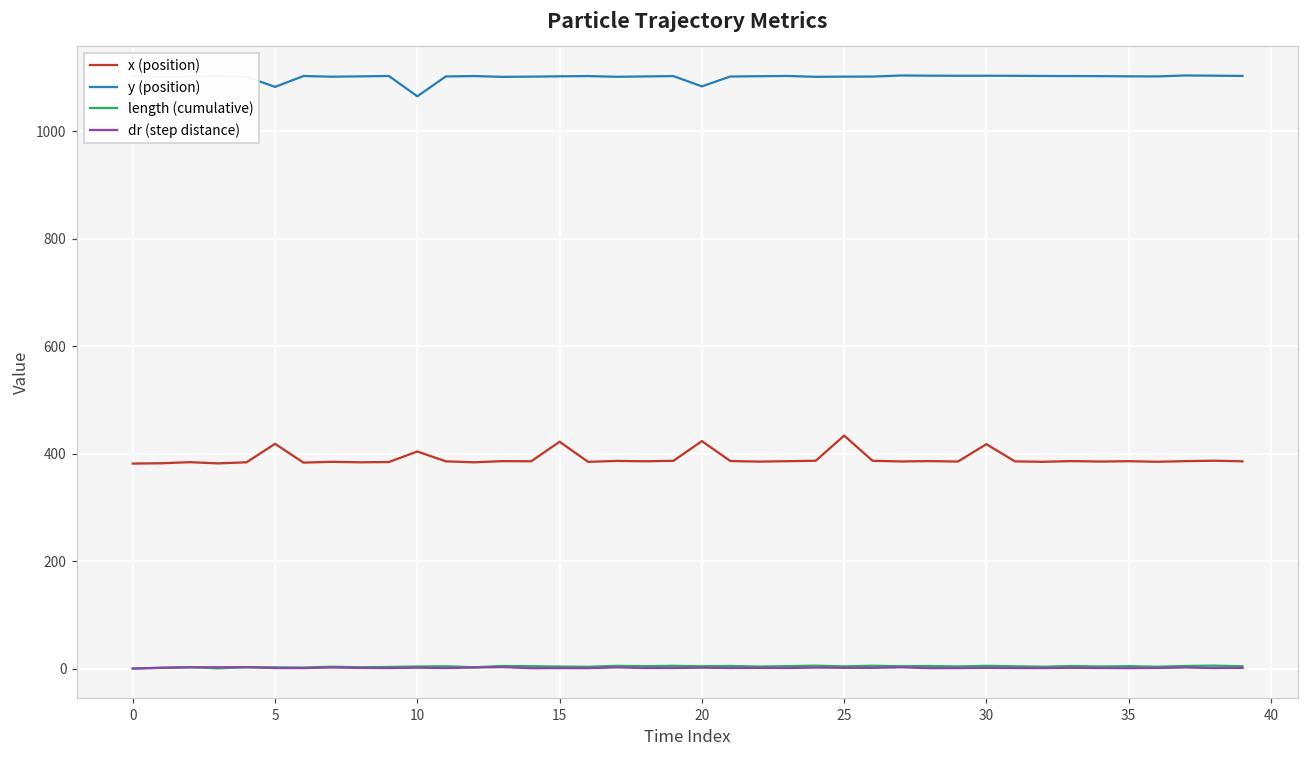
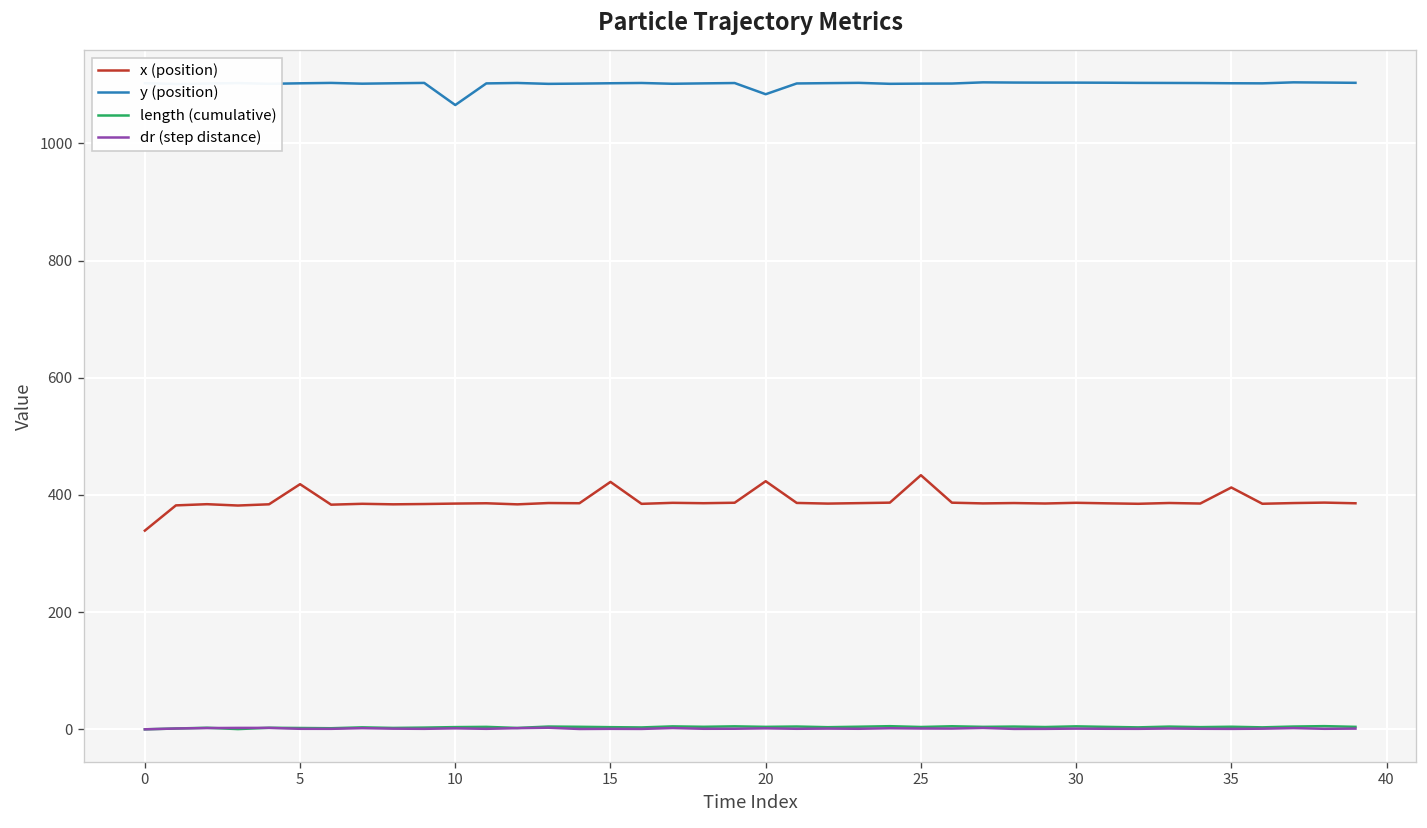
x (position), 0: 380 -> 340
y (position), 5: 1080 -> 1100
x (position), 10: 400 -> 390
x (position), 30: 420 -> 390
x (position), 35: 390 -> 410
